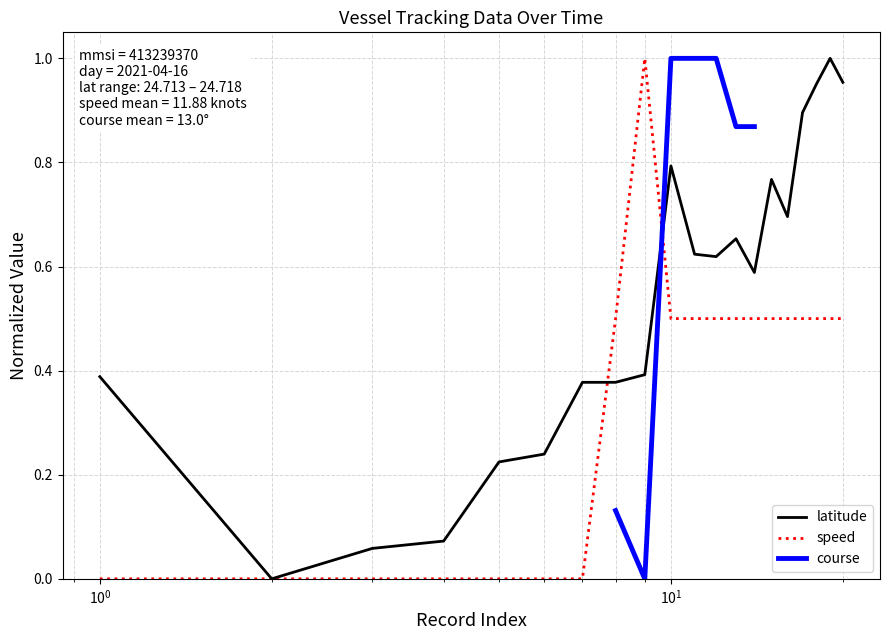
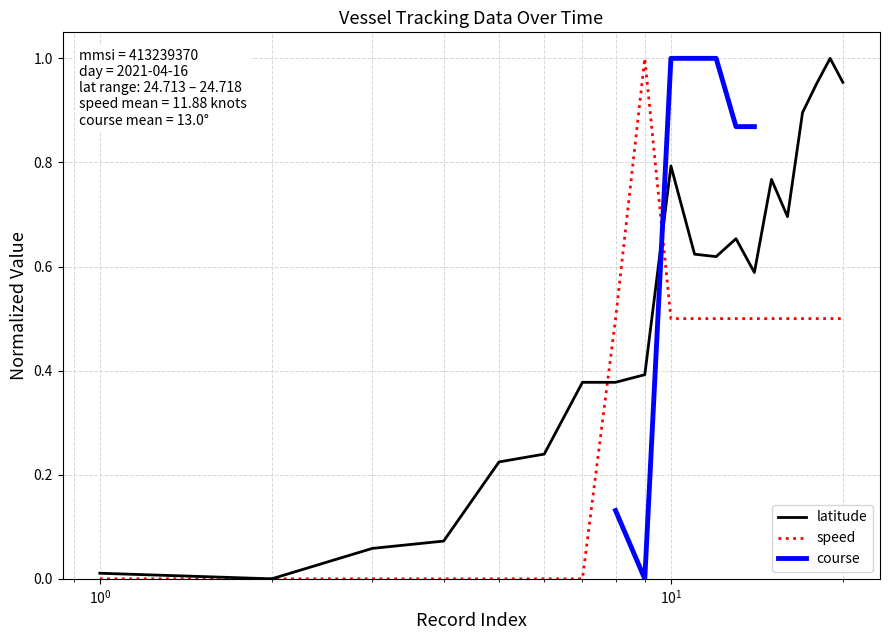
latitude, 10^0: 0.39 -> 0.01
